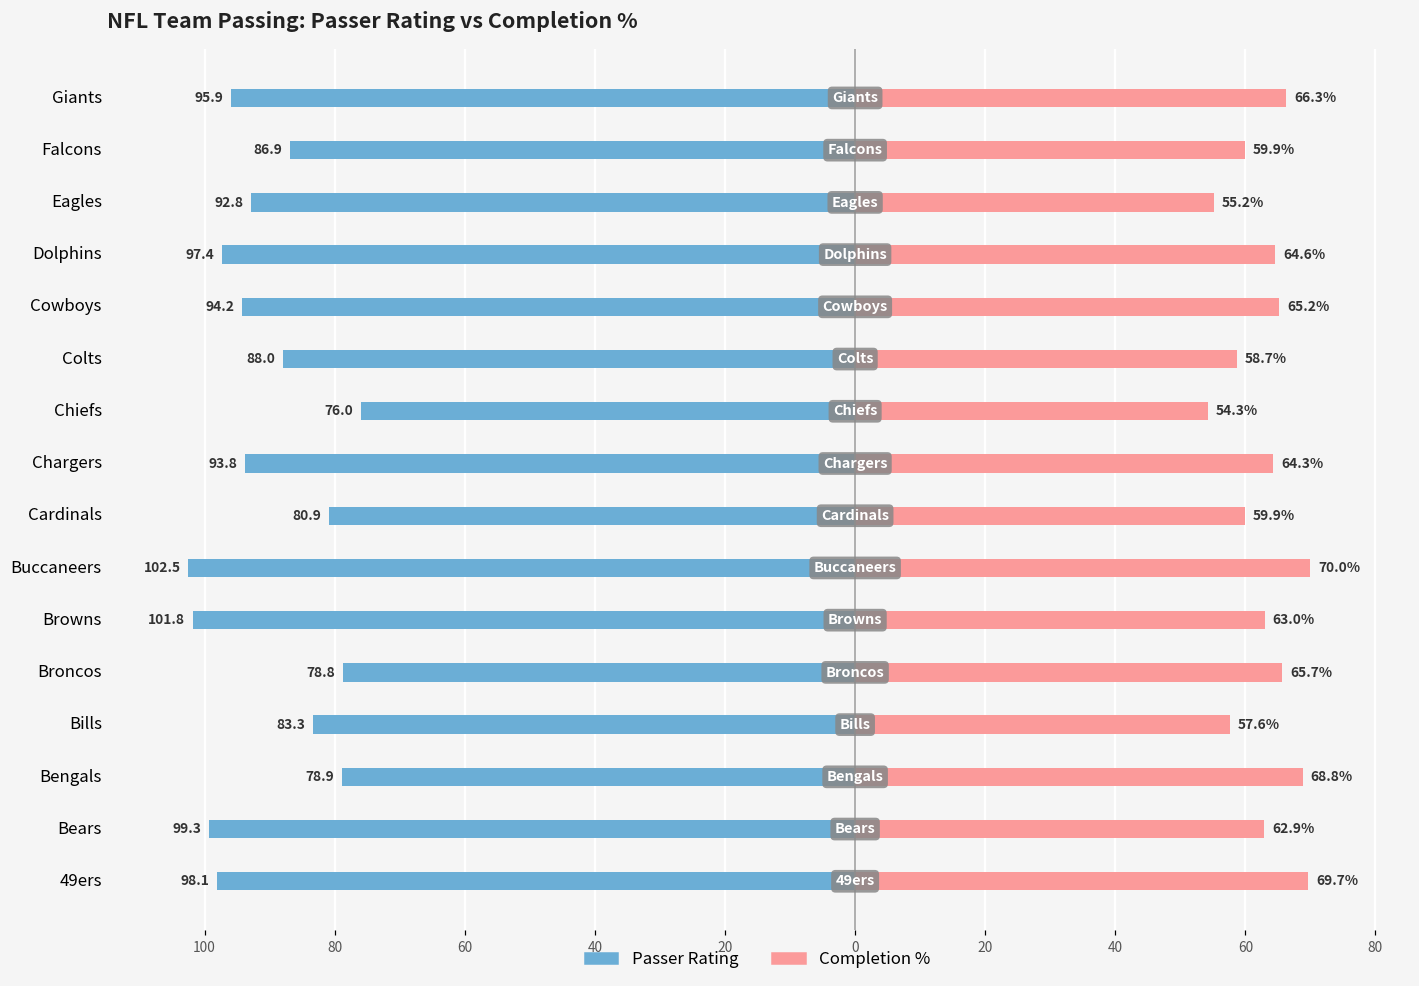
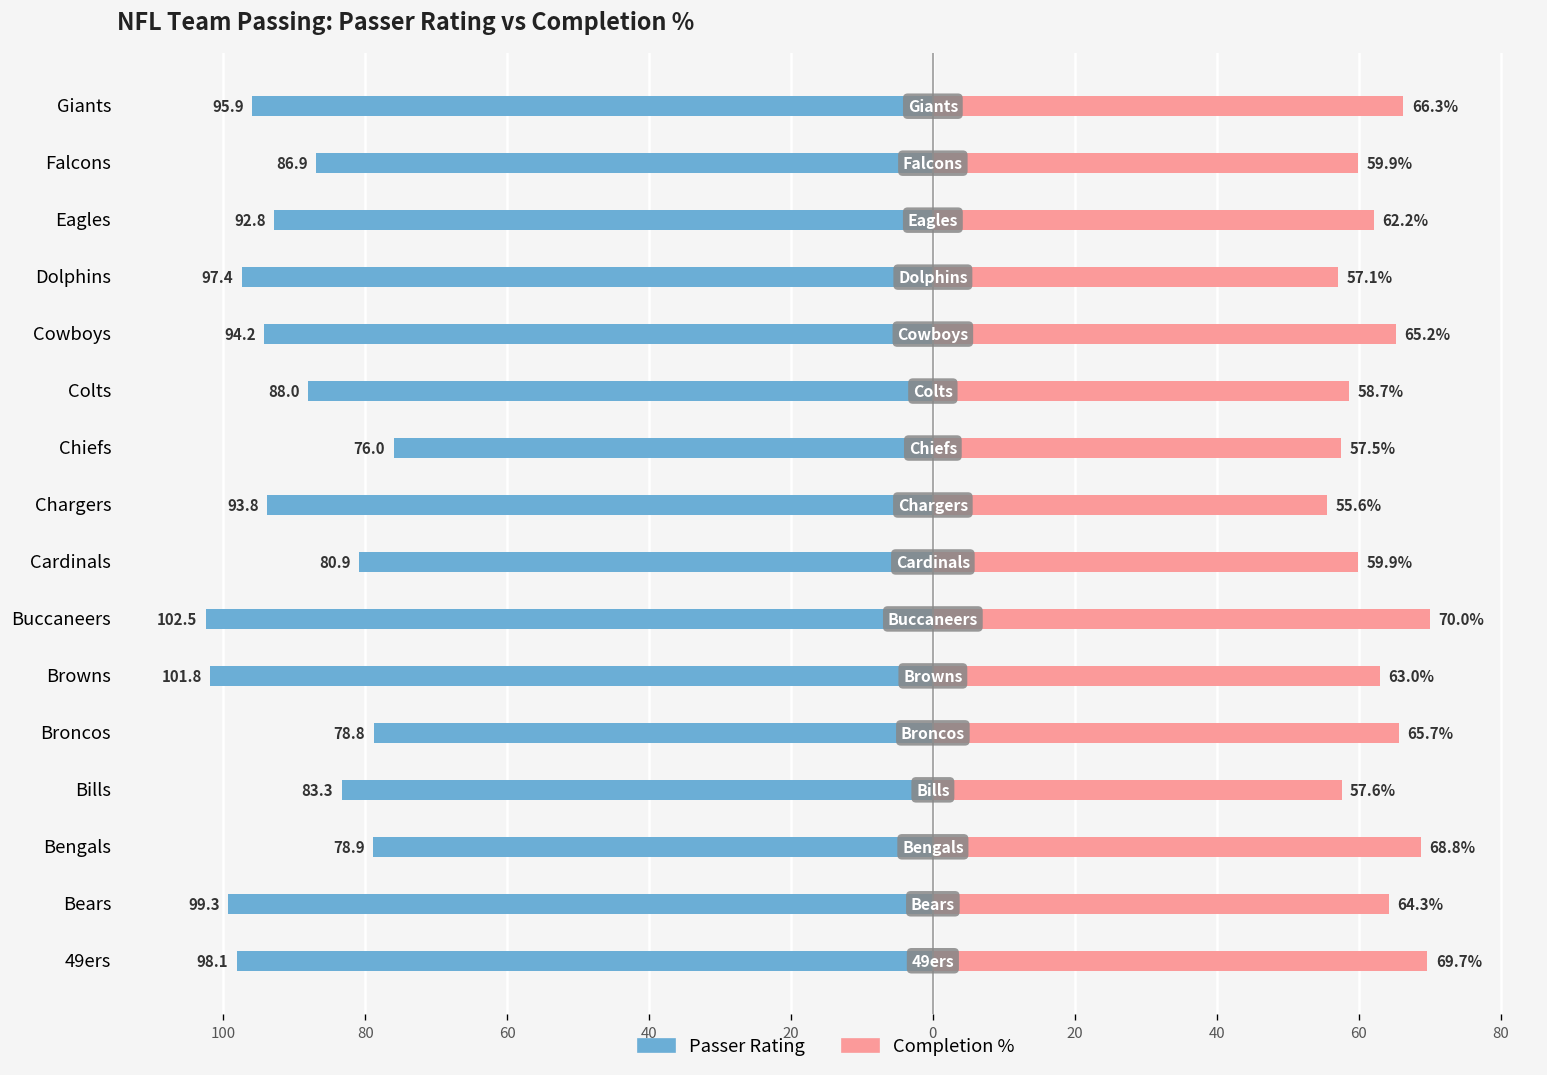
Completion %, Eagles: 55.2% -> 62.2%
Completion %, Dolphins: 64.6% -> 57.1%
Completion %, Chiefs: 54.3% -> 57.5%
Completion %, Chargers: 64.3% -> 55.6%
Completion %, Bears: 62.9% -> 64.3%
